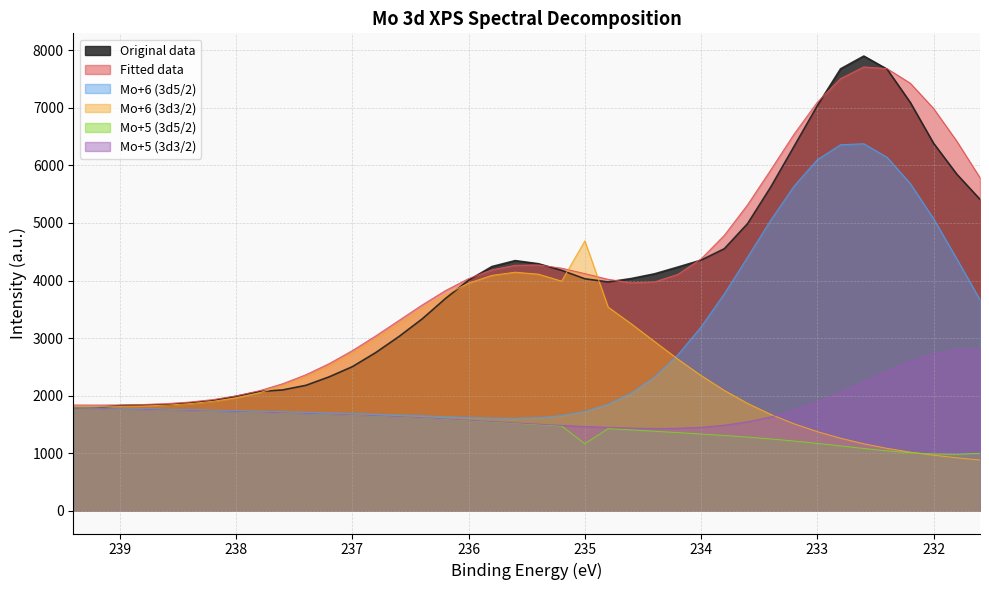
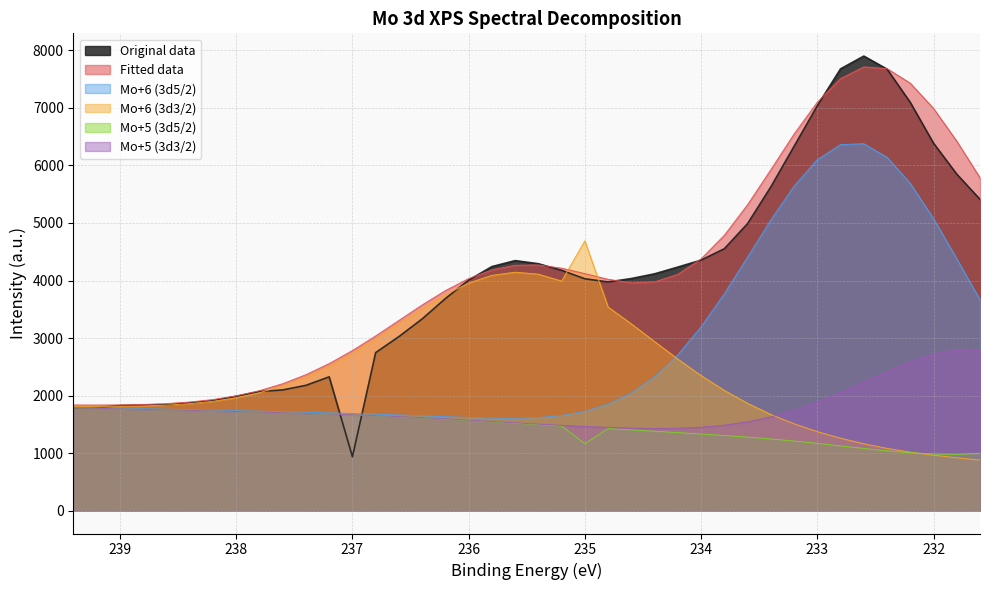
Original data, 237: 2500 -> 900
